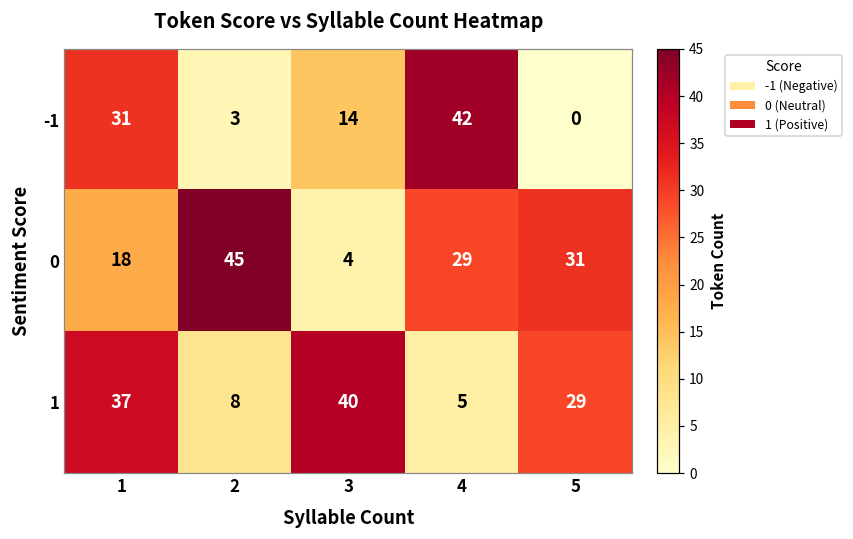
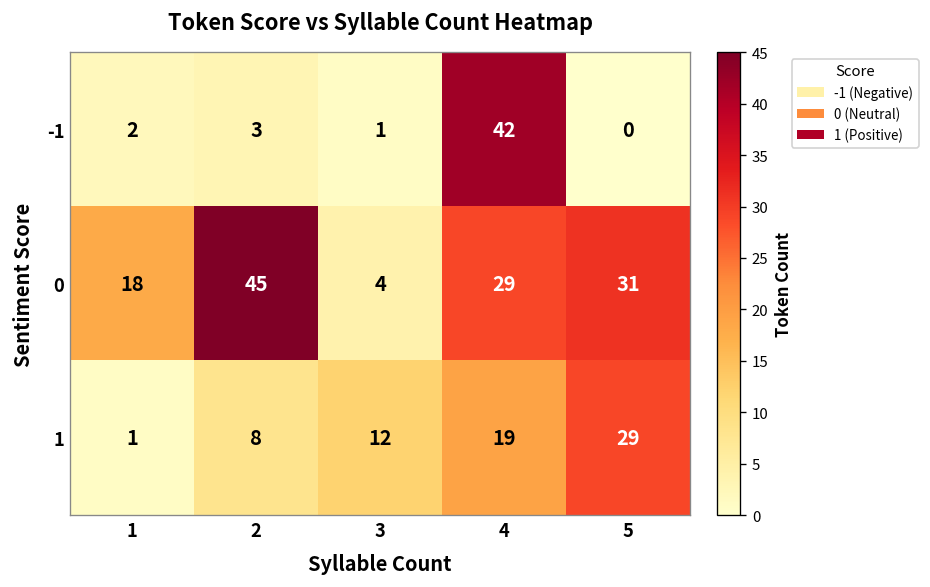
-1, 1: 31 -> 2
-1, 3: 14 -> 1
1, 1: 37 -> 1
1, 3: 40 -> 12
1, 4: 5 -> 19
